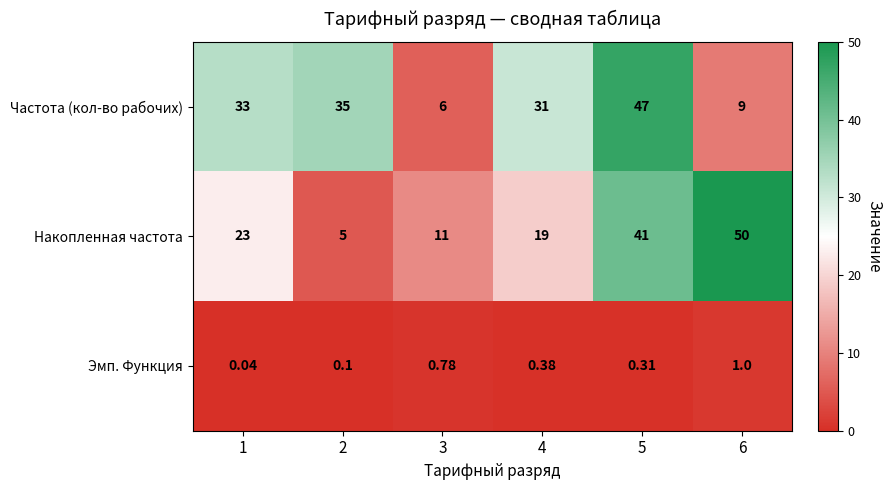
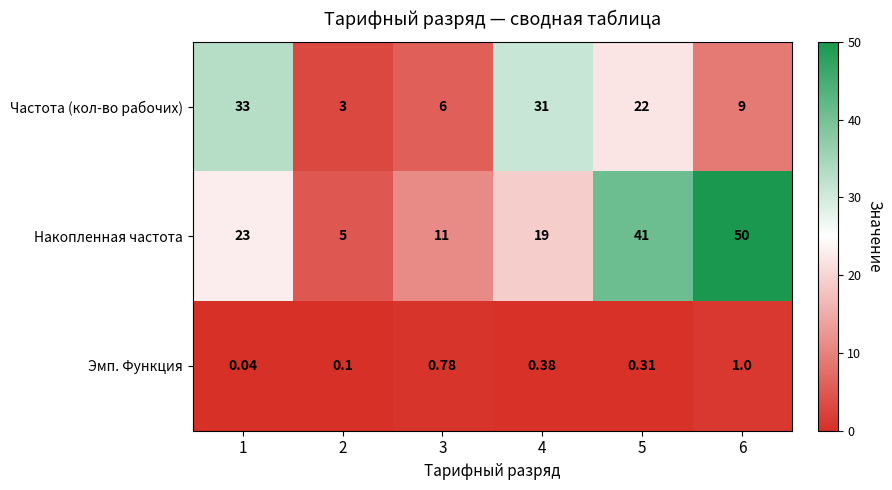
Частота (кол-во рабочих), 2: 35 -> 3
Частота (кол-во рабочих), 5: 47 -> 22
